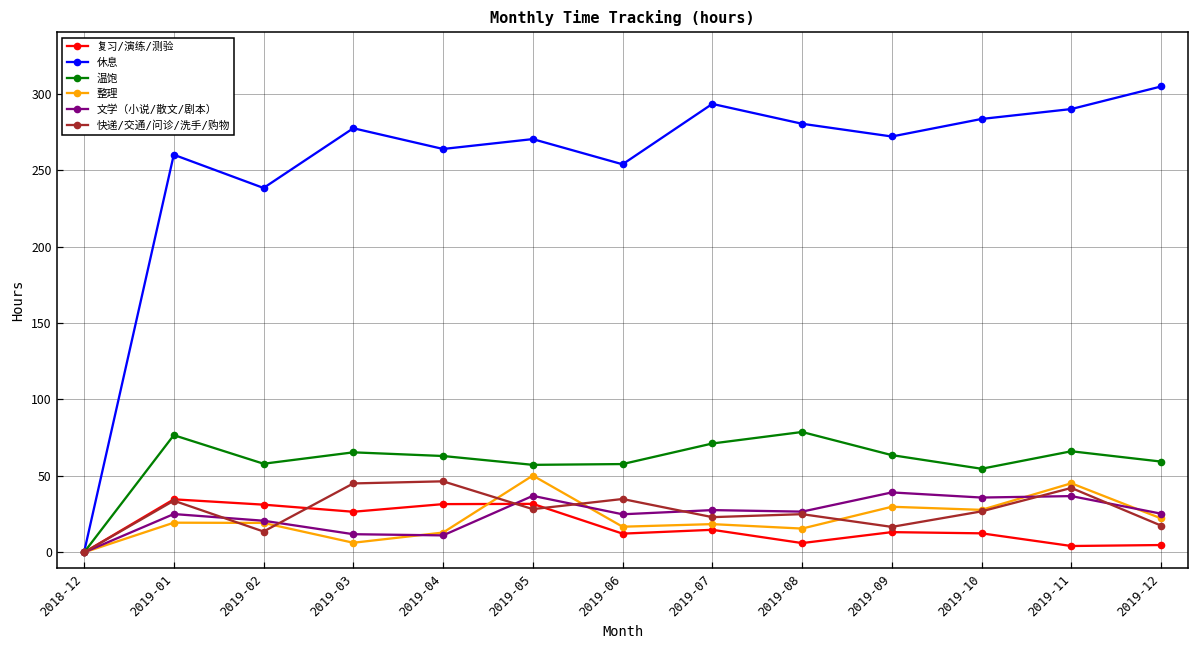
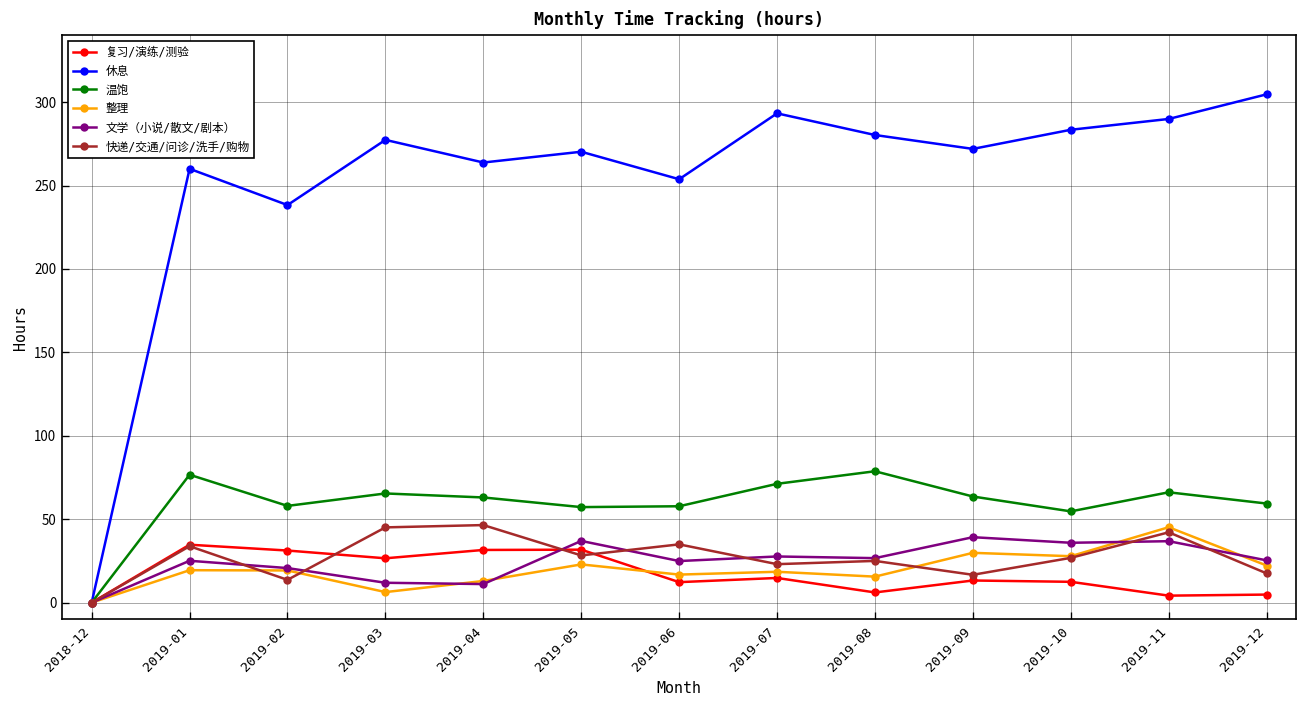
整理, 2019-05: 50 -> 23
